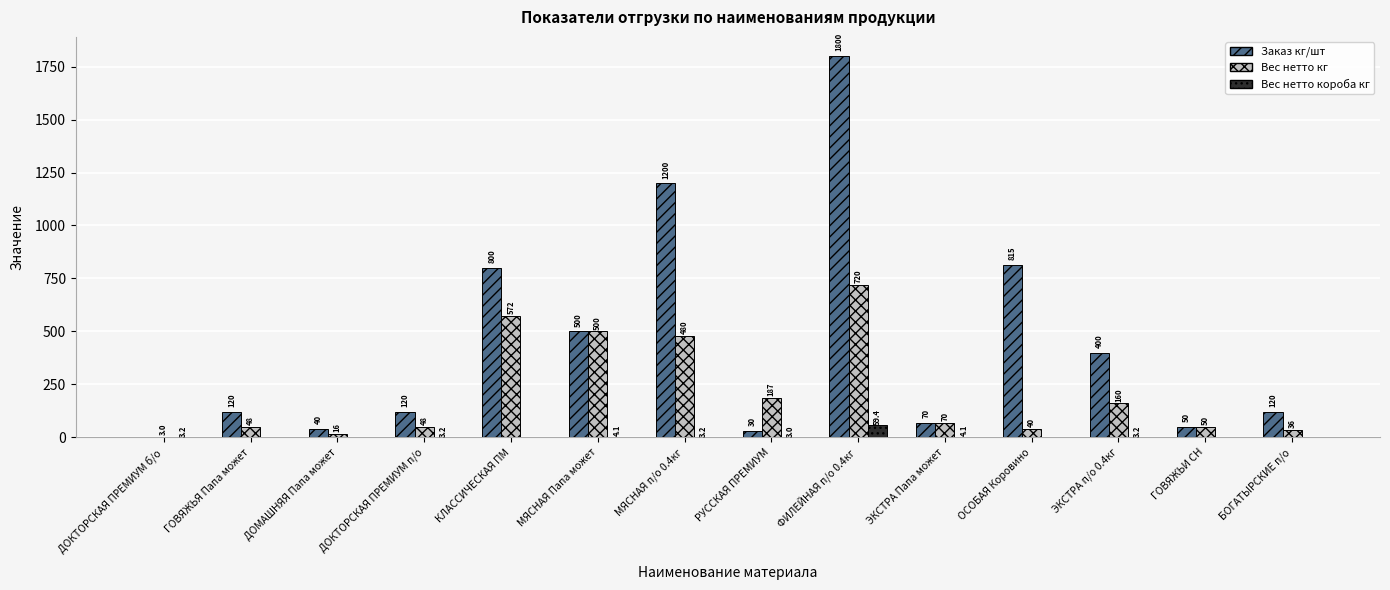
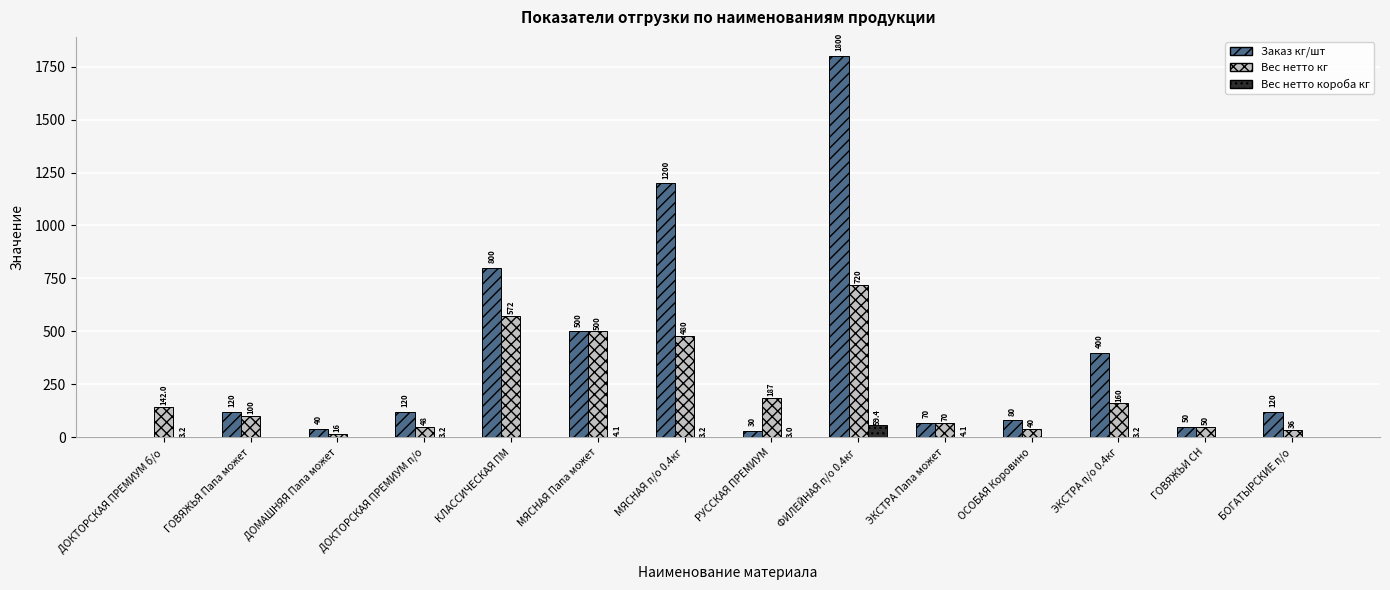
Вес нетто кг, ДОКТОРСКАЯ ПРЕМИУМ б/о: 3.0 -> 142.0
Вес нетто кг, ГОВЯЖЬЯ Папа может: 48 -> 100
Заказ кг/шт, ОСОБАЯ Коровино: 815 -> 80
